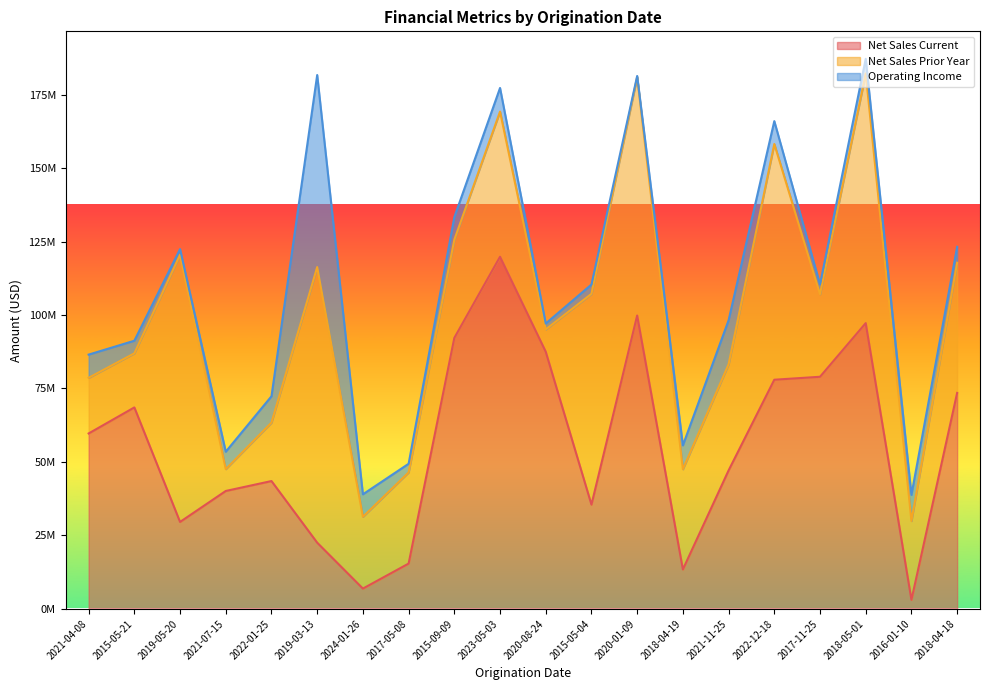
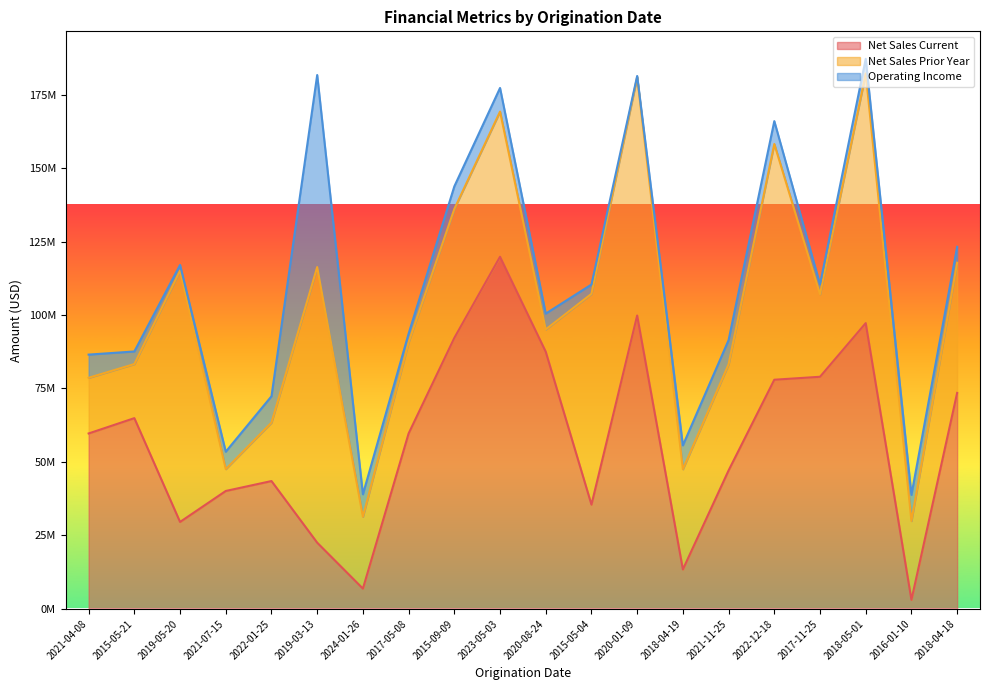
Net Sales Current, 2015-05-21: 69000000 -> 65000000
Net Sales Prior Year, 2019-05-20: 91000000 -> 86000000
Net Sales Current, 2017-05-08: 15000000 -> 60000000
Net Sales Prior Year, 2015-09-09: 33000000 -> 44000000
Operating Income, 2020-08-24: 2000000 -> 5000000
Operating Income, 2021-11-25: 15000000 -> 8000000
